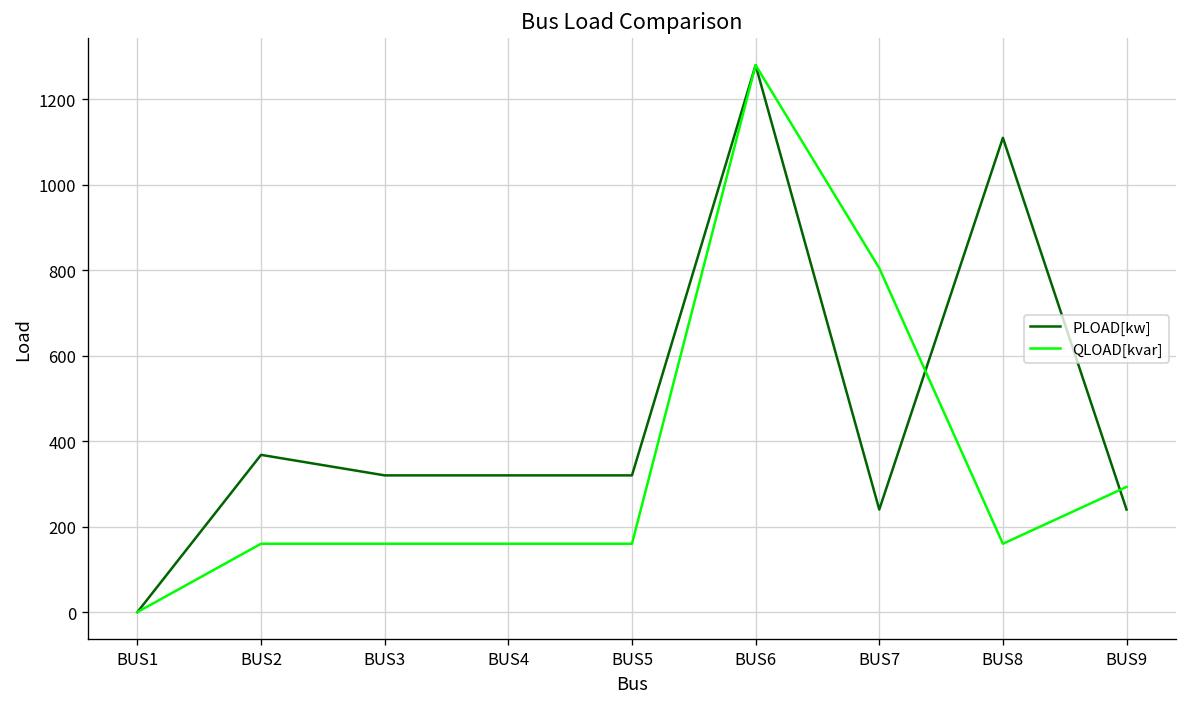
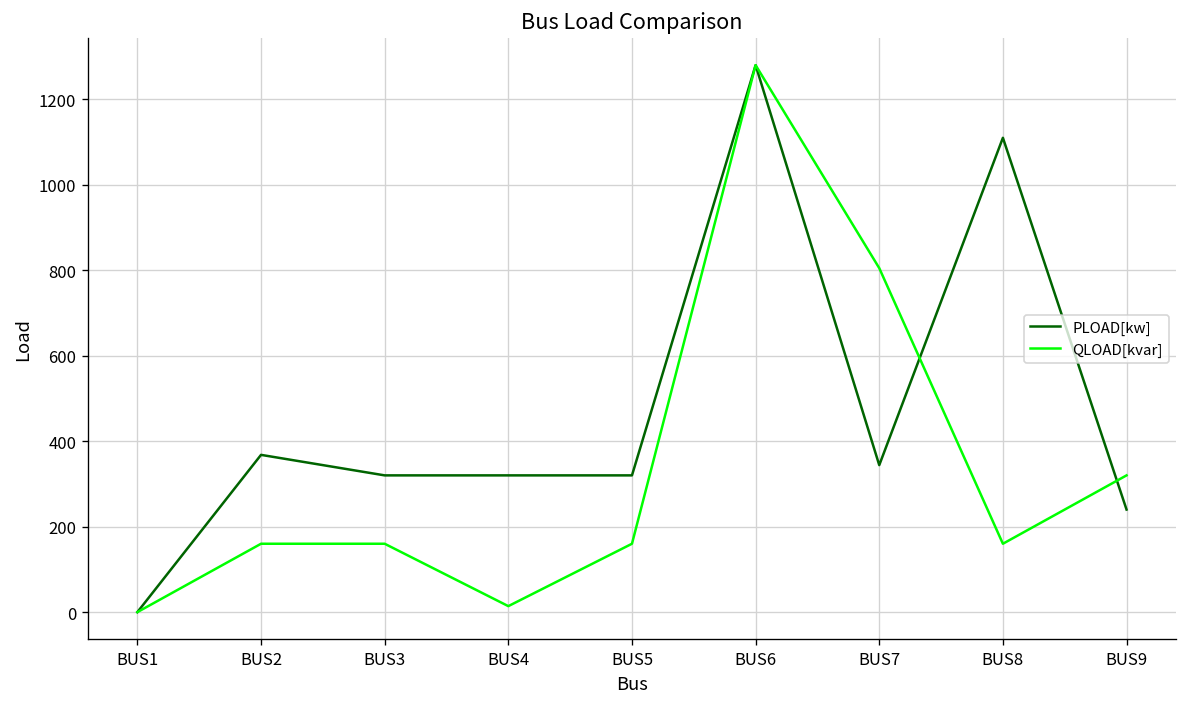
QLOAD[kvar], BUS4: 160 -> 10
PLOAD[kw], BUS7: 240 -> 340
QLOAD[kvar], BUS9: 290 -> 320
